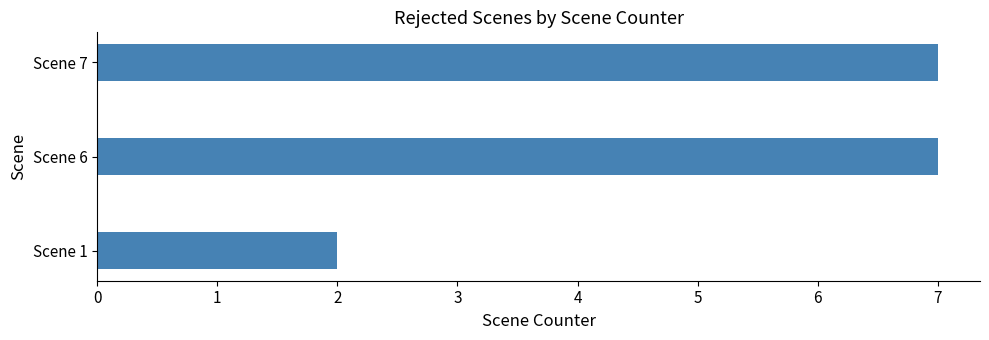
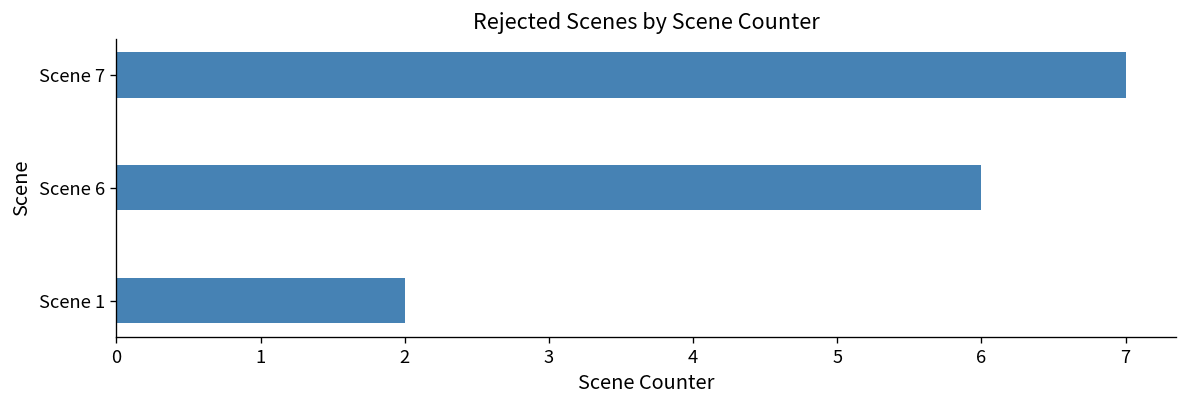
Scene 6: 7 -> 6
